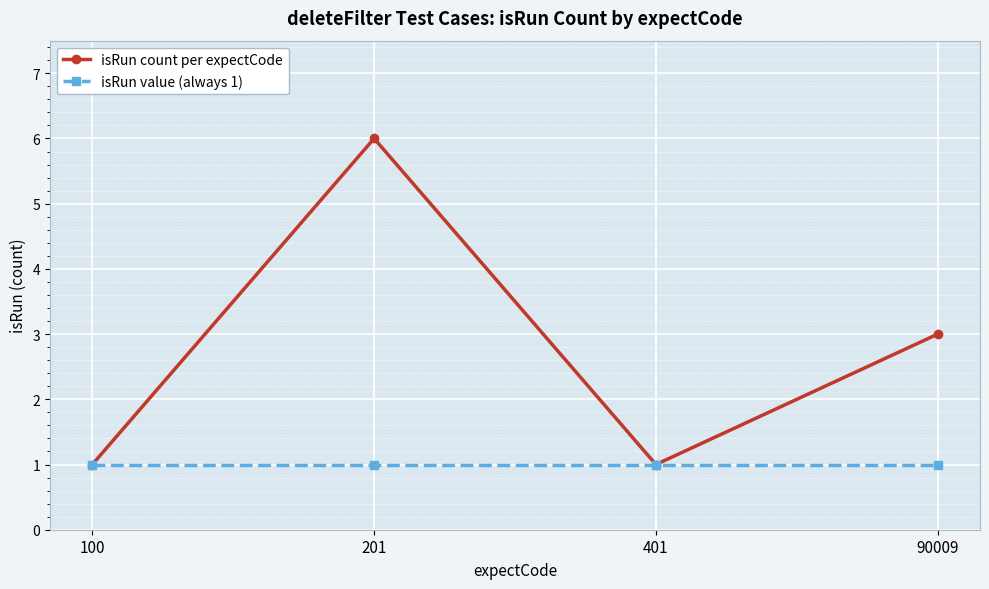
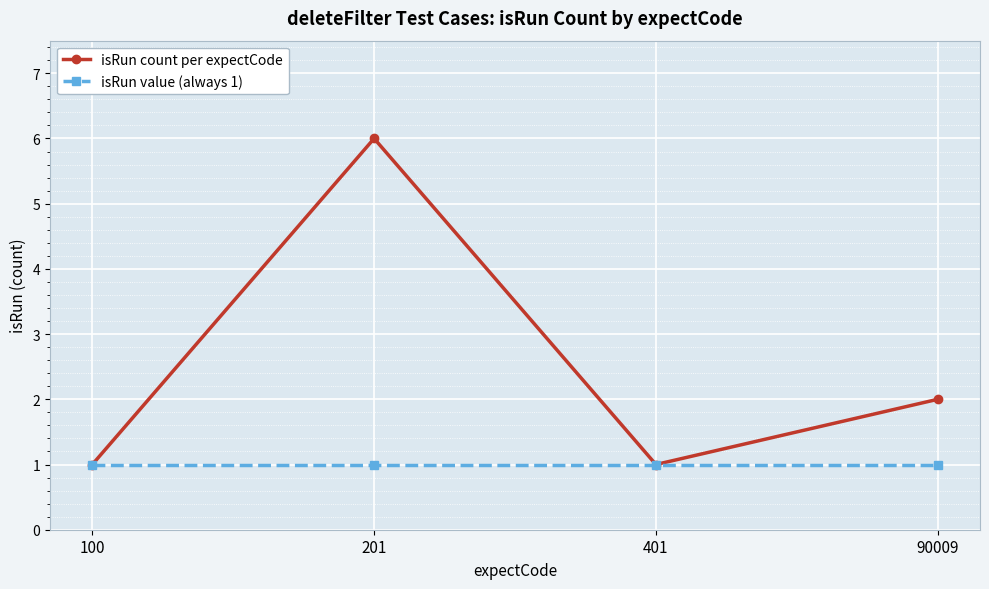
isRun count per expectCode, 90009: 3 -> 2
